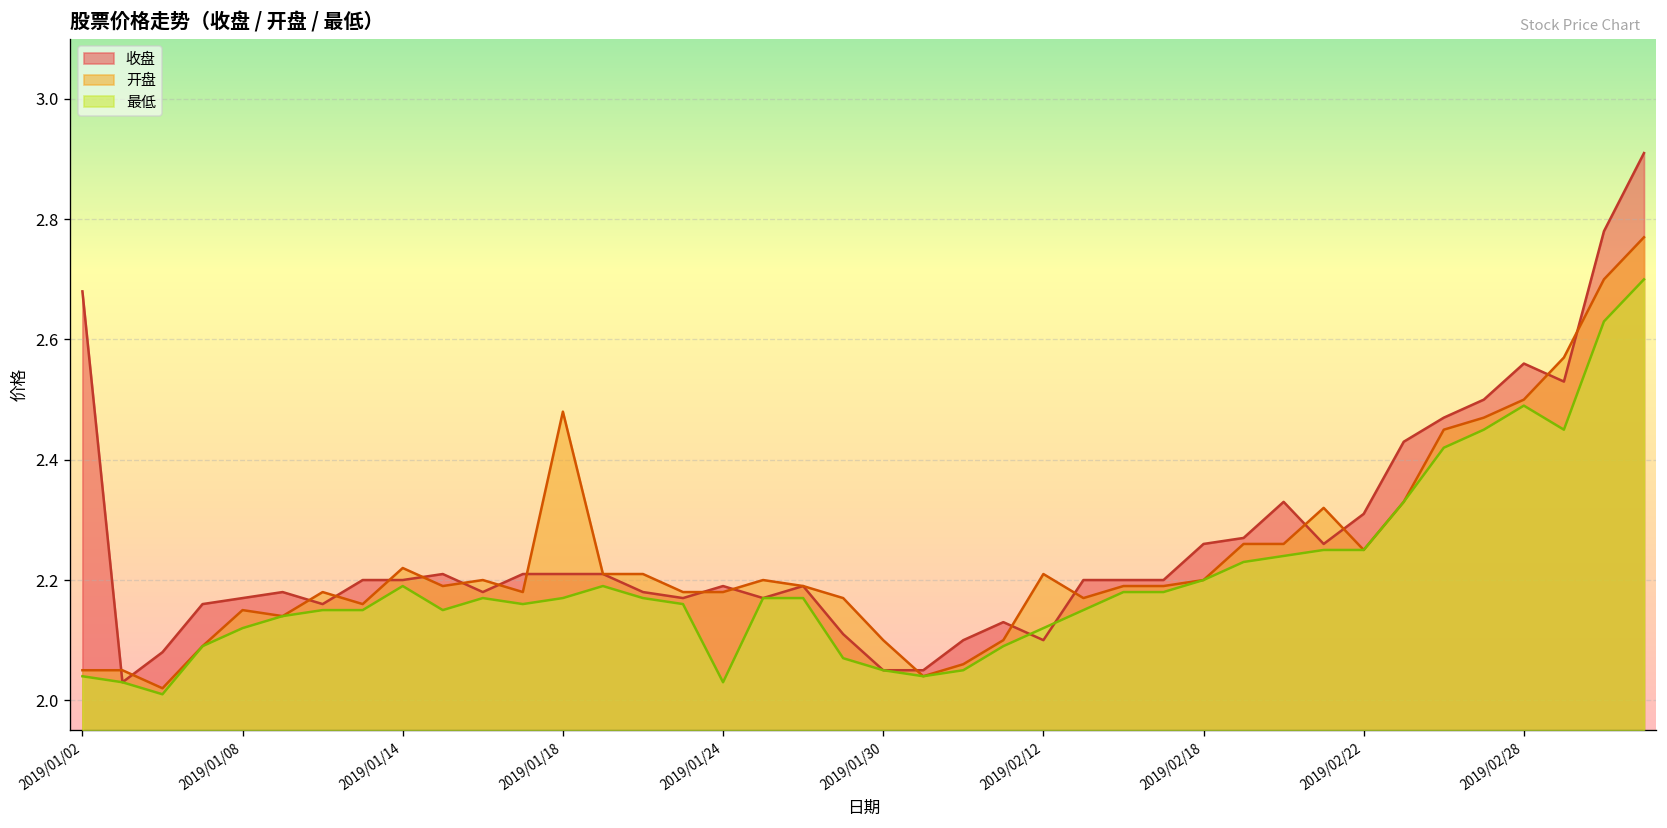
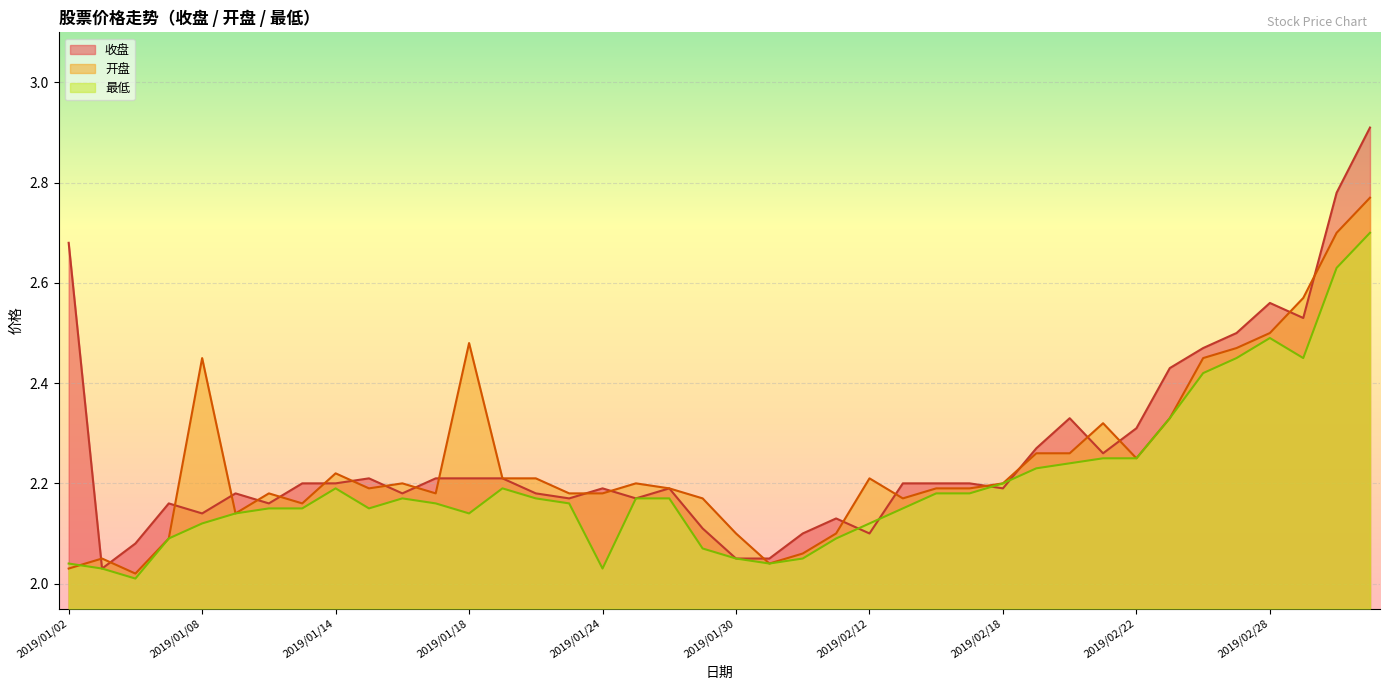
开盘, 2019/01/02: 2.05 -> 2.03
收盘, 2019/01/08: 2.17 -> 2.14
开盘, 2019/01/08: 2.15 -> 2.45
最低, 2019/01/18: 2.17 -> 2.14
收盘, 2019/02/18: 2.26 -> 2.19
